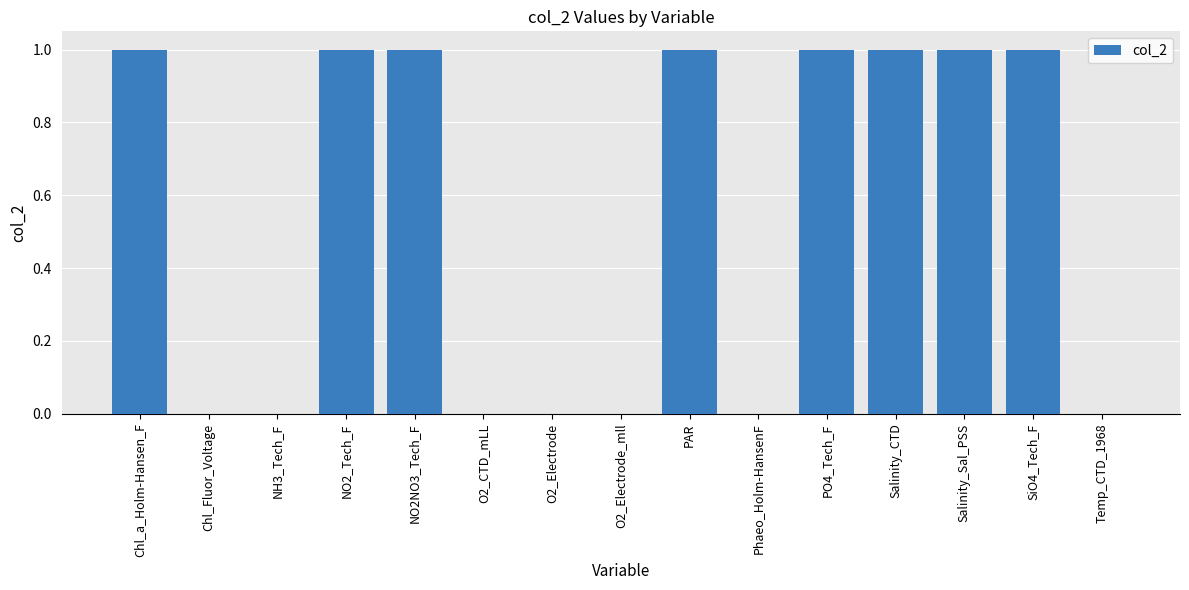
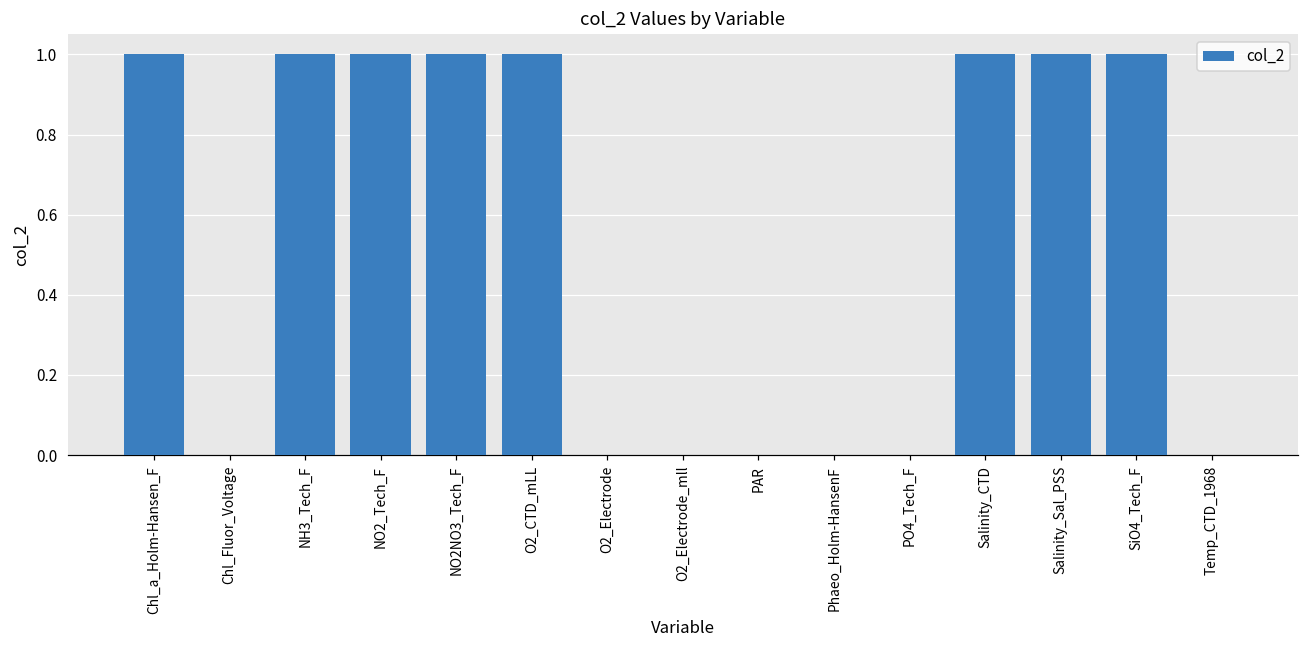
NH3_Tech_F: 0 -> 1
O2_CTD_mLL: 0 -> 1
PAR: 1 -> 0
PO4_Tech_F: 1 -> 0
